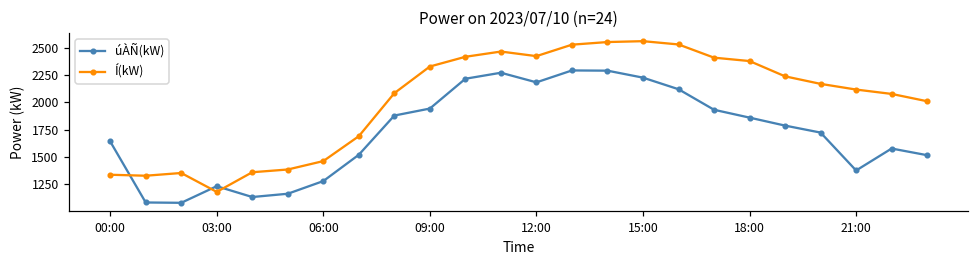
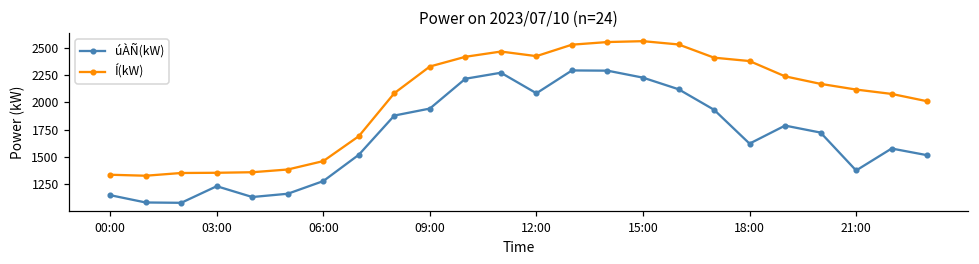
úÀÑ(kW), 00:00: 1600 -> 1100
Í(kW), 03:00: 1200 -> 1400
úÀÑ(kW), 12:00: 2200 -> 2100
úÀÑ(kW), 18:00: 1900 -> 1600
